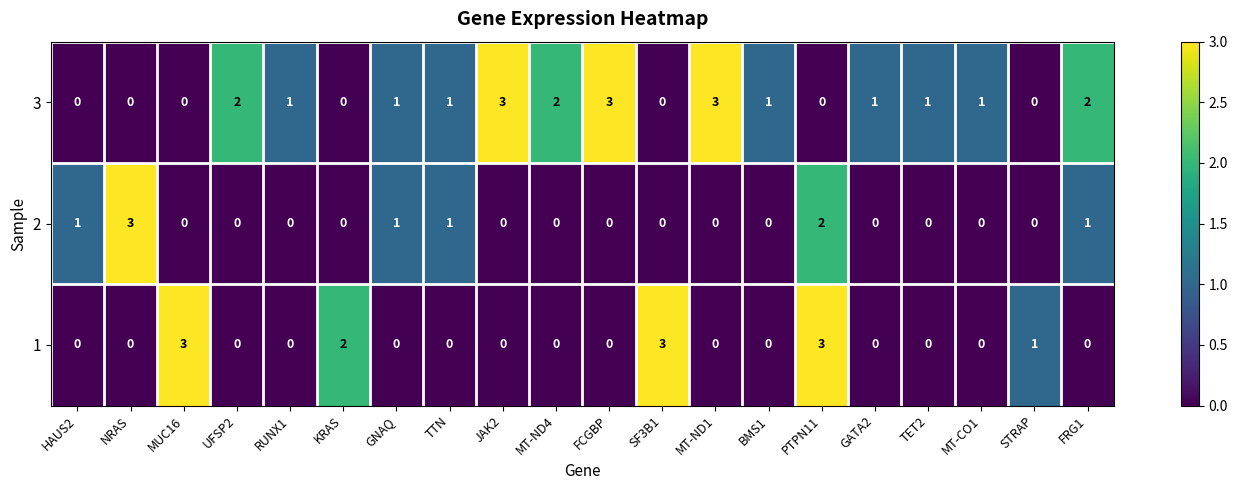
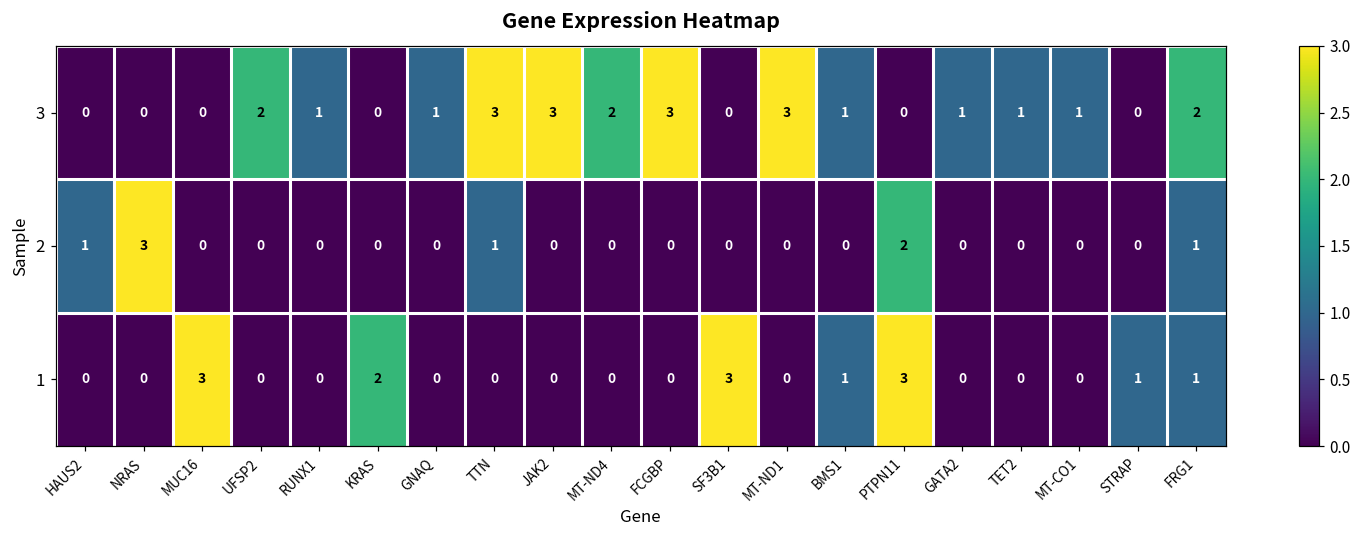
3, TTN: 1 -> 3
2, GNAQ: 1 -> 0
1, BMS1: 0 -> 1
1, FRG1: 0 -> 1
